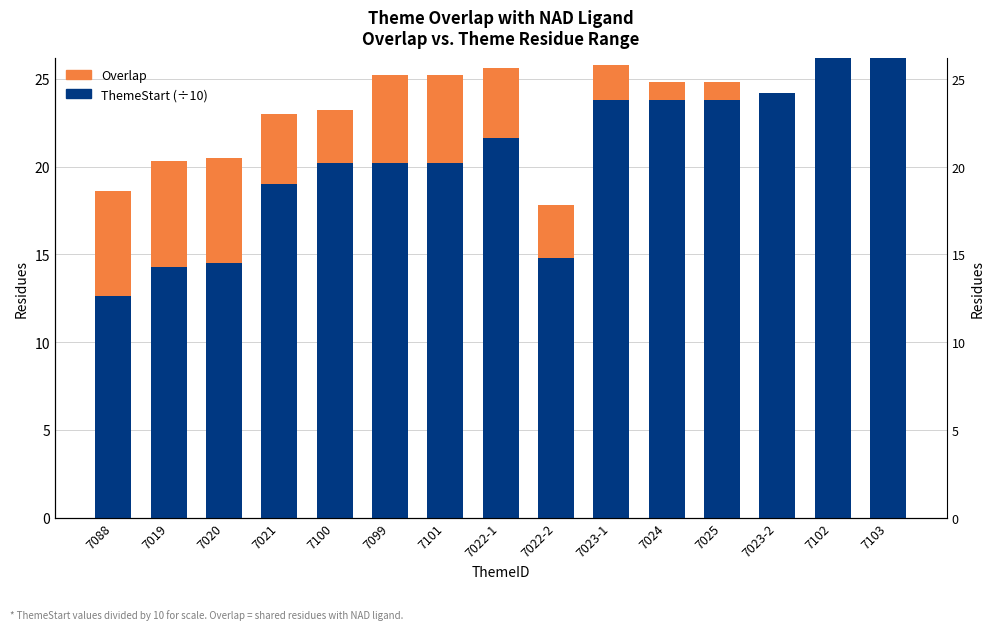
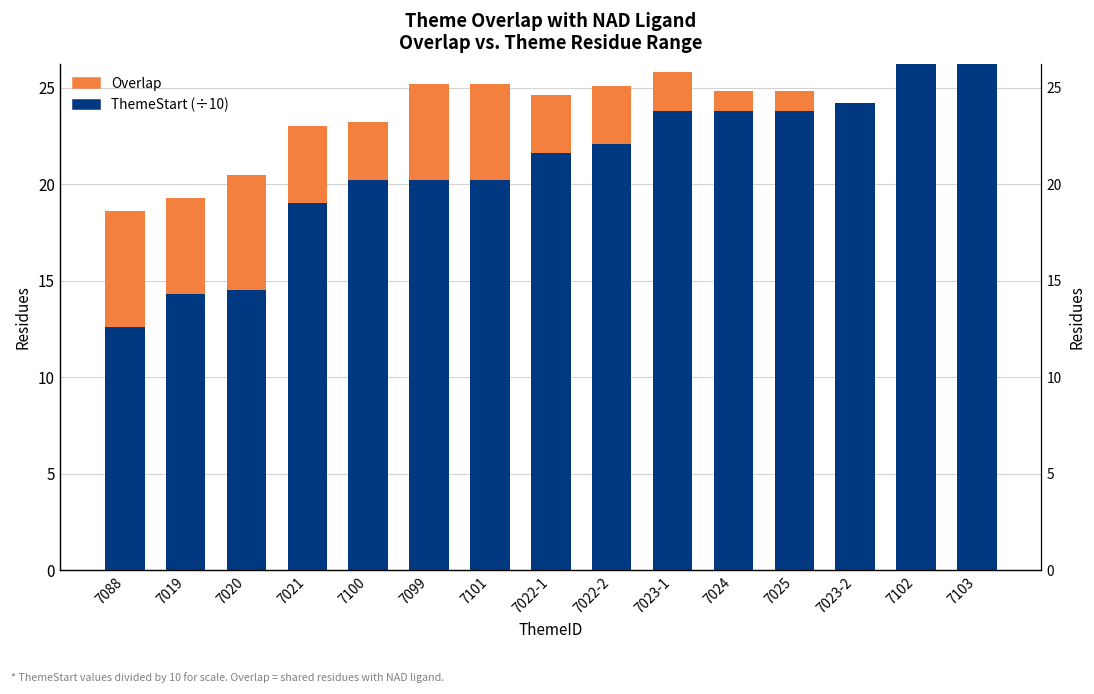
Overlap, 7019: 6 -> 5
Overlap, 7022-1: 4 -> 3
ThemeStart (÷10), 7022-2: 14.8 -> 22.1
